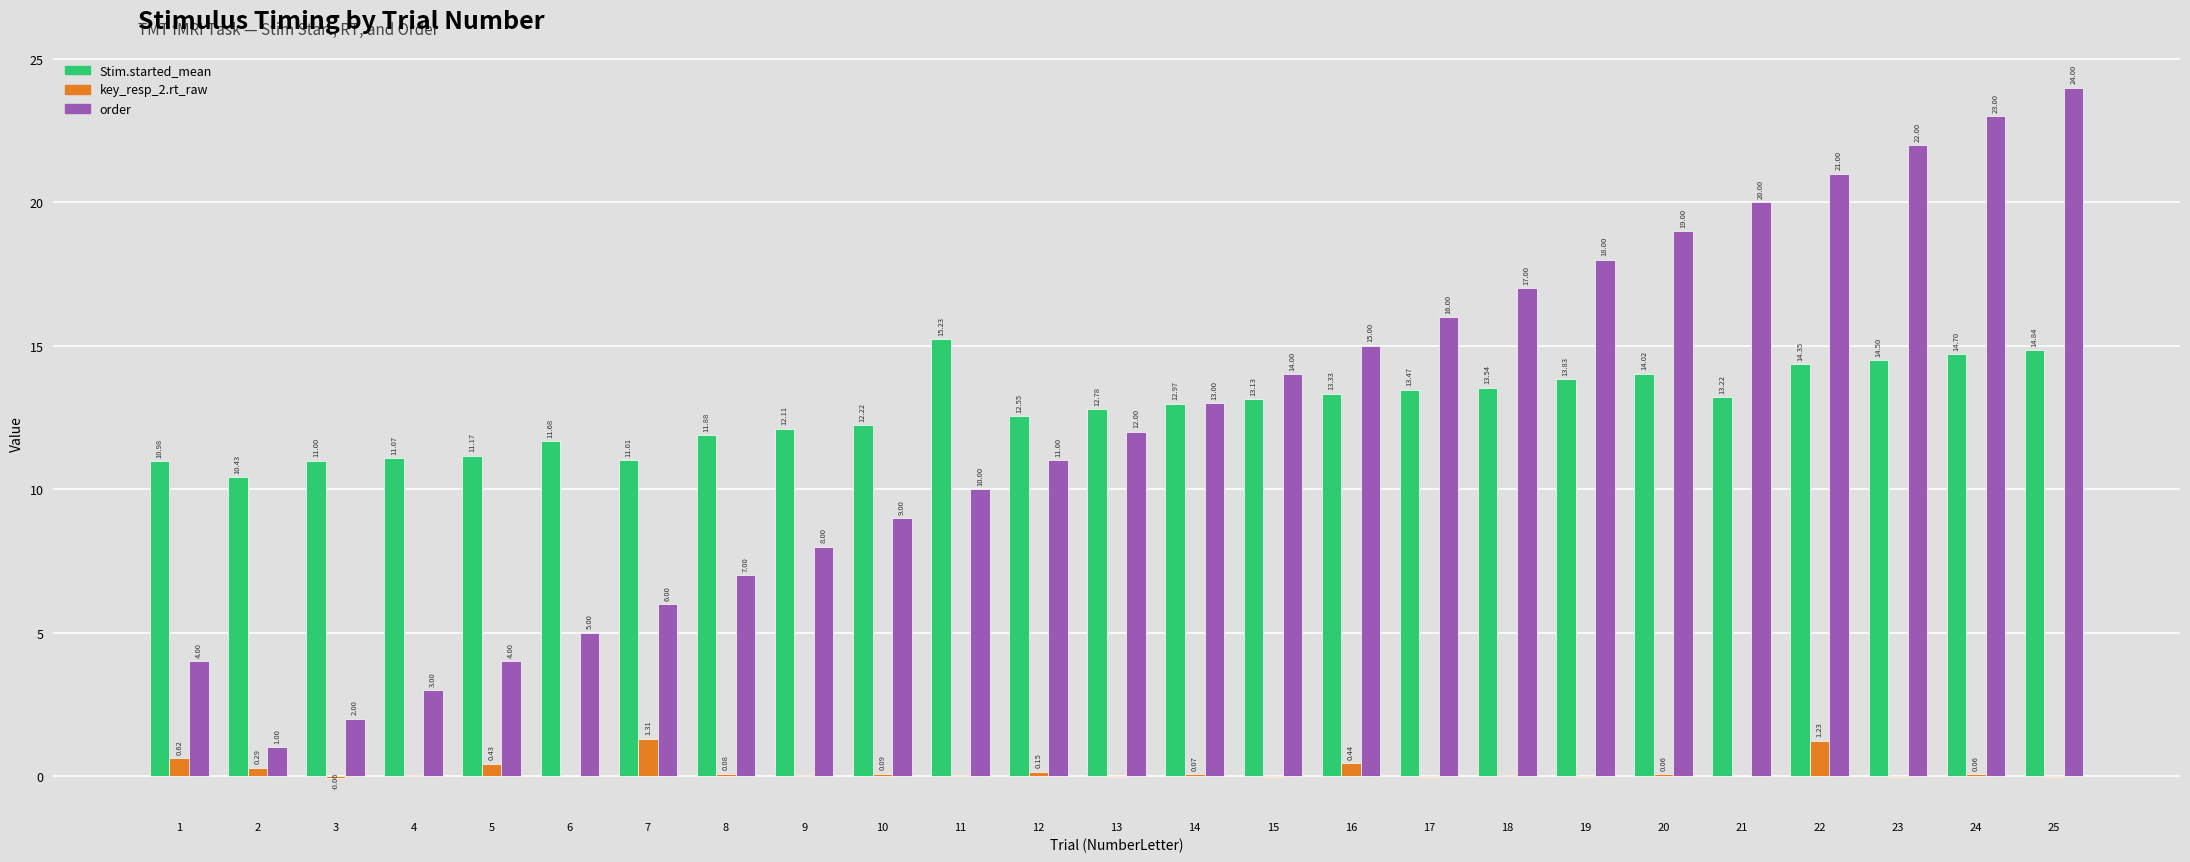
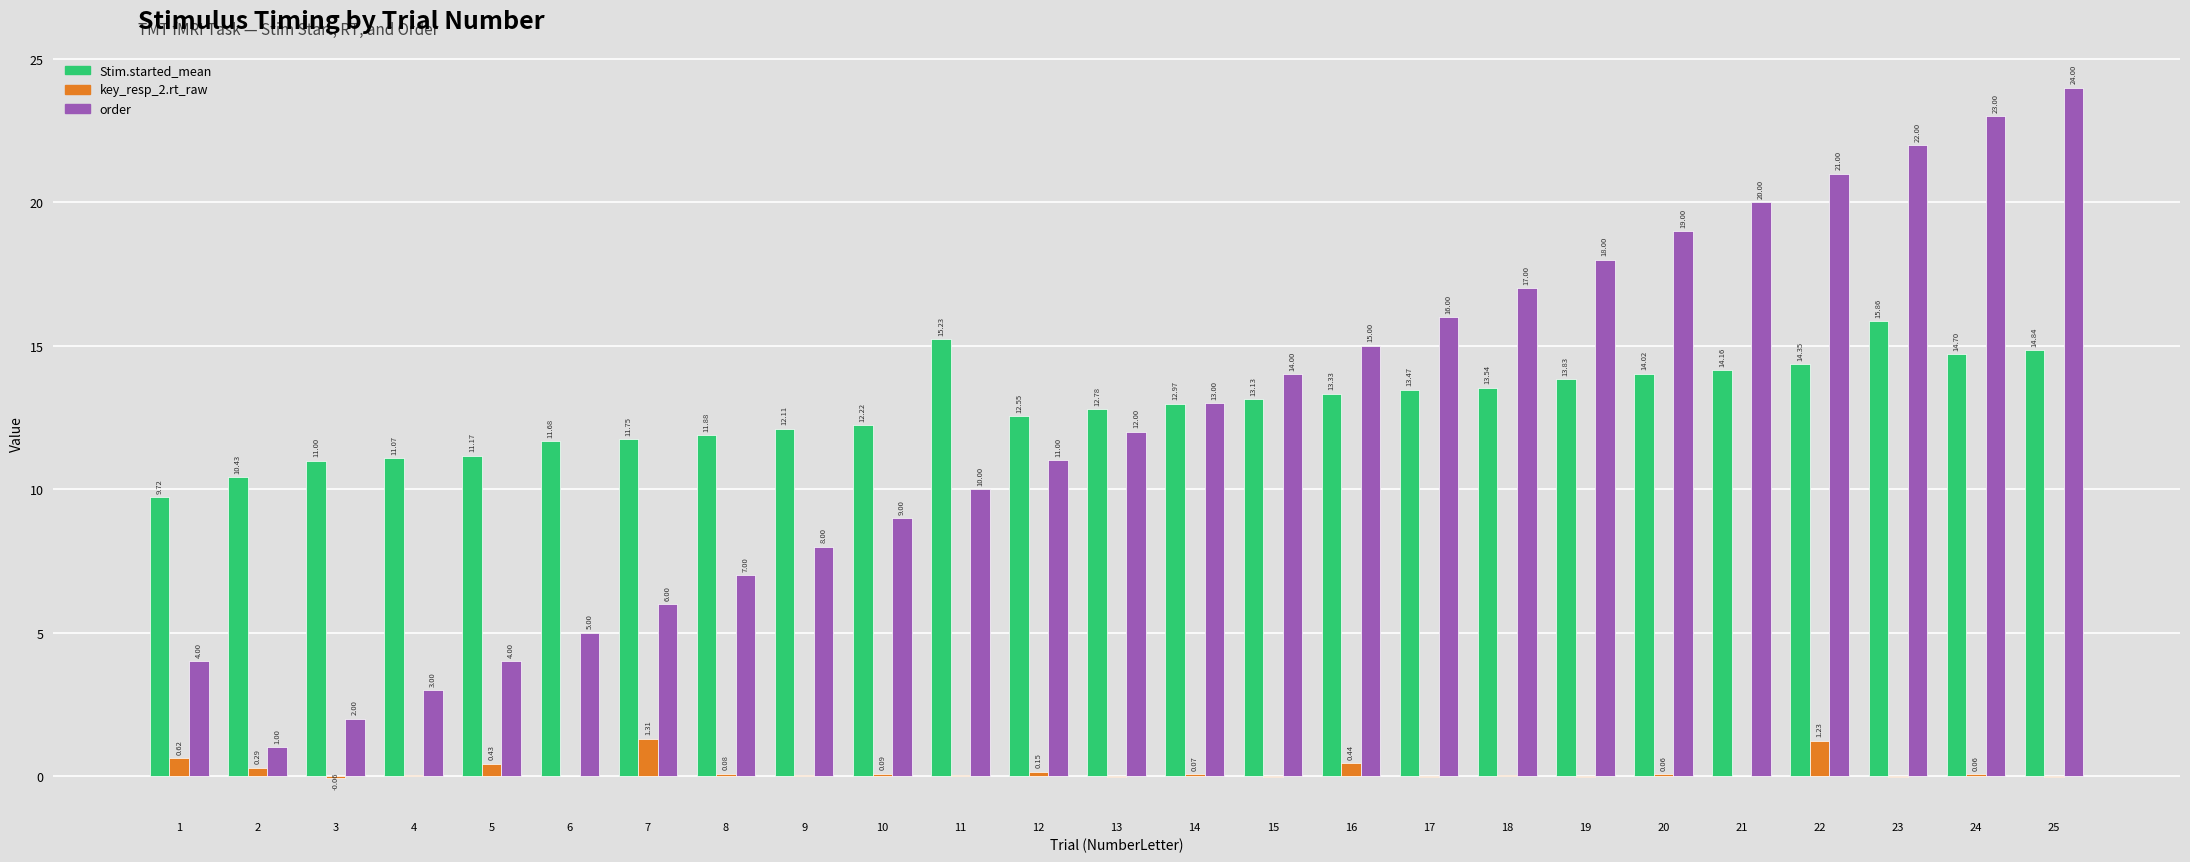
Stim.started_mean, 1: 10.98 -> 9.72
Stim.started_mean, 7: 11.01 -> 11.75
Stim.started_mean, 21: 13.22 -> 14.16
Stim.started_mean, 23: 14.50 -> 15.86
